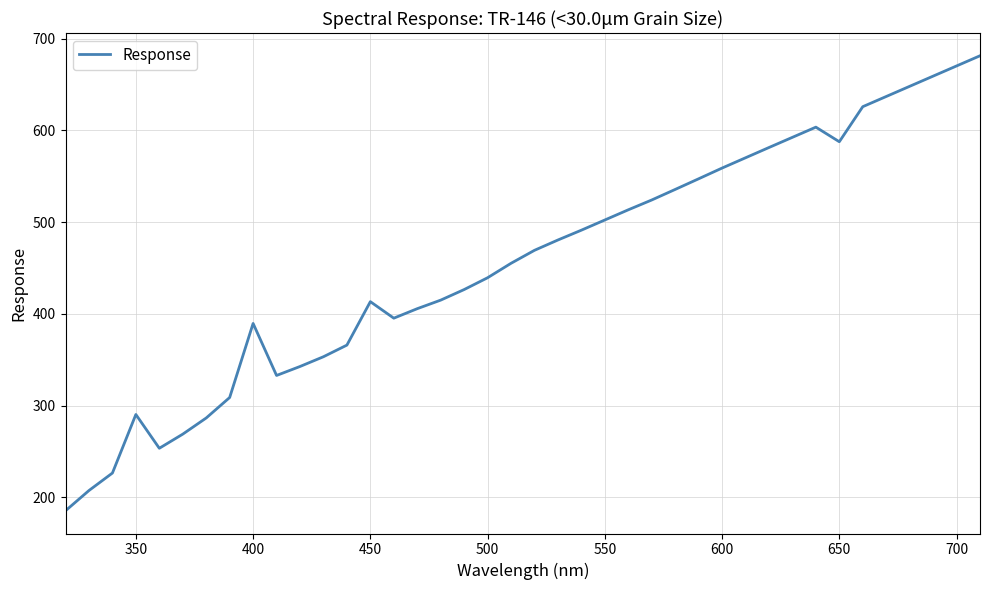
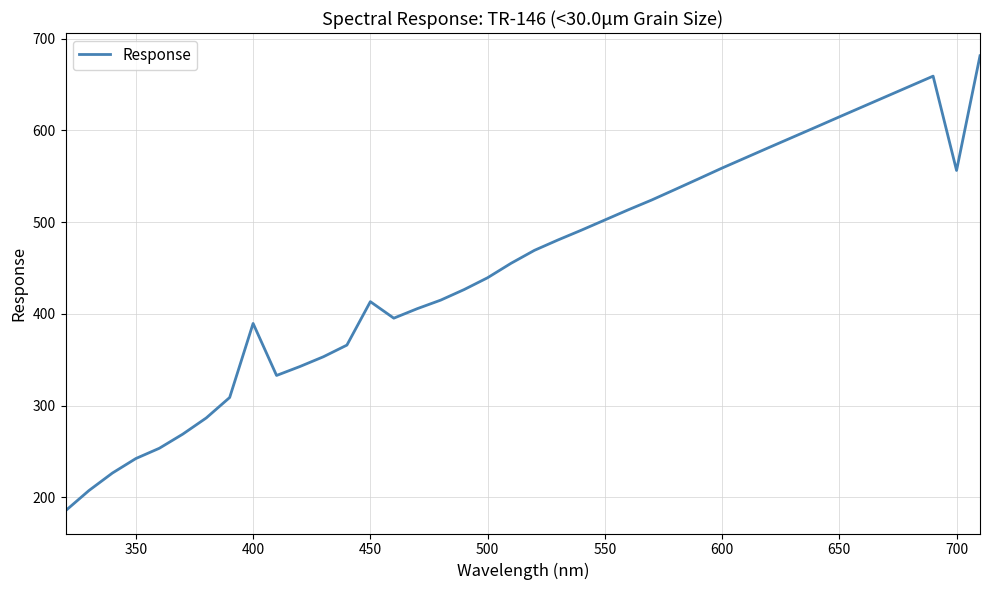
350: 290 -> 240
650: 590 -> 610
700: 670 -> 560
